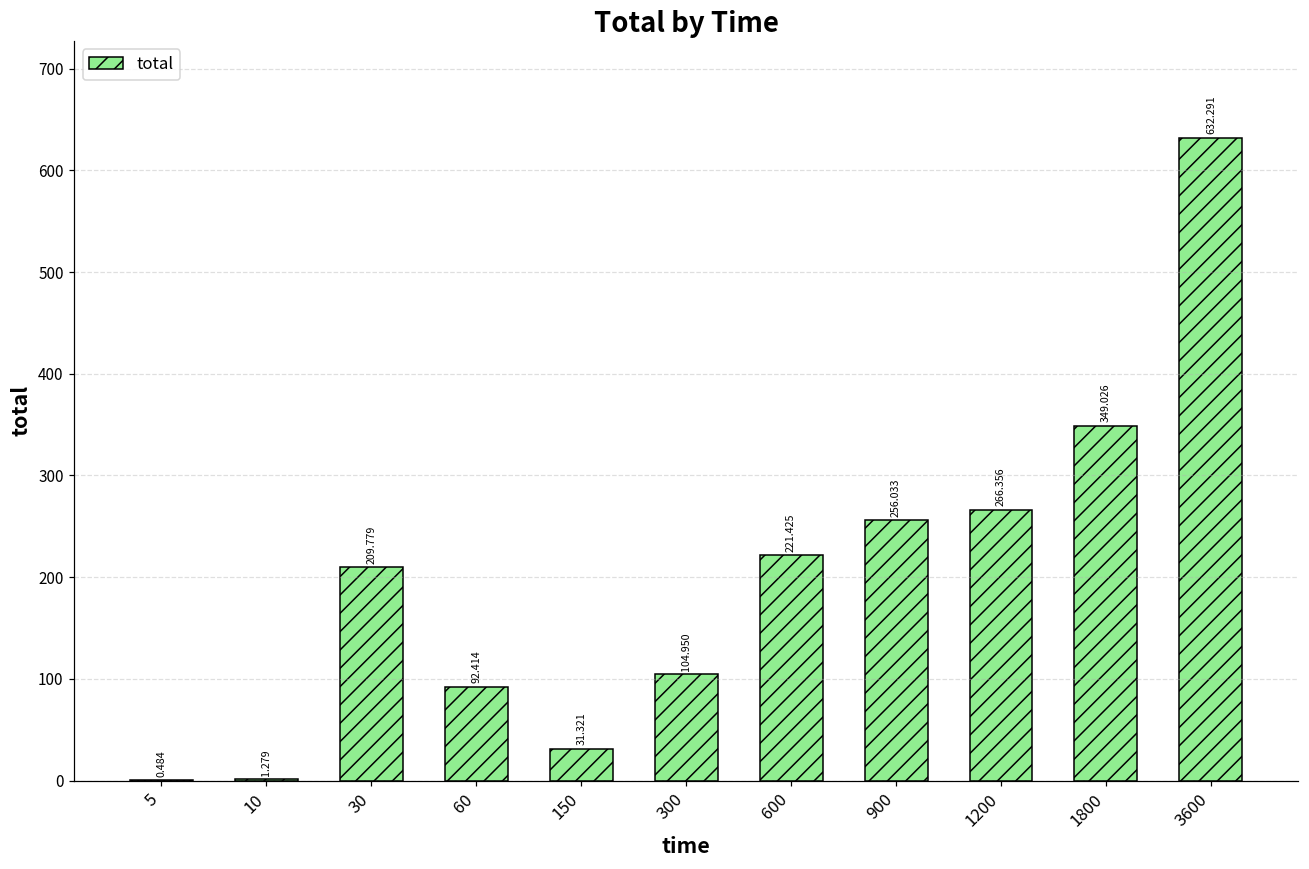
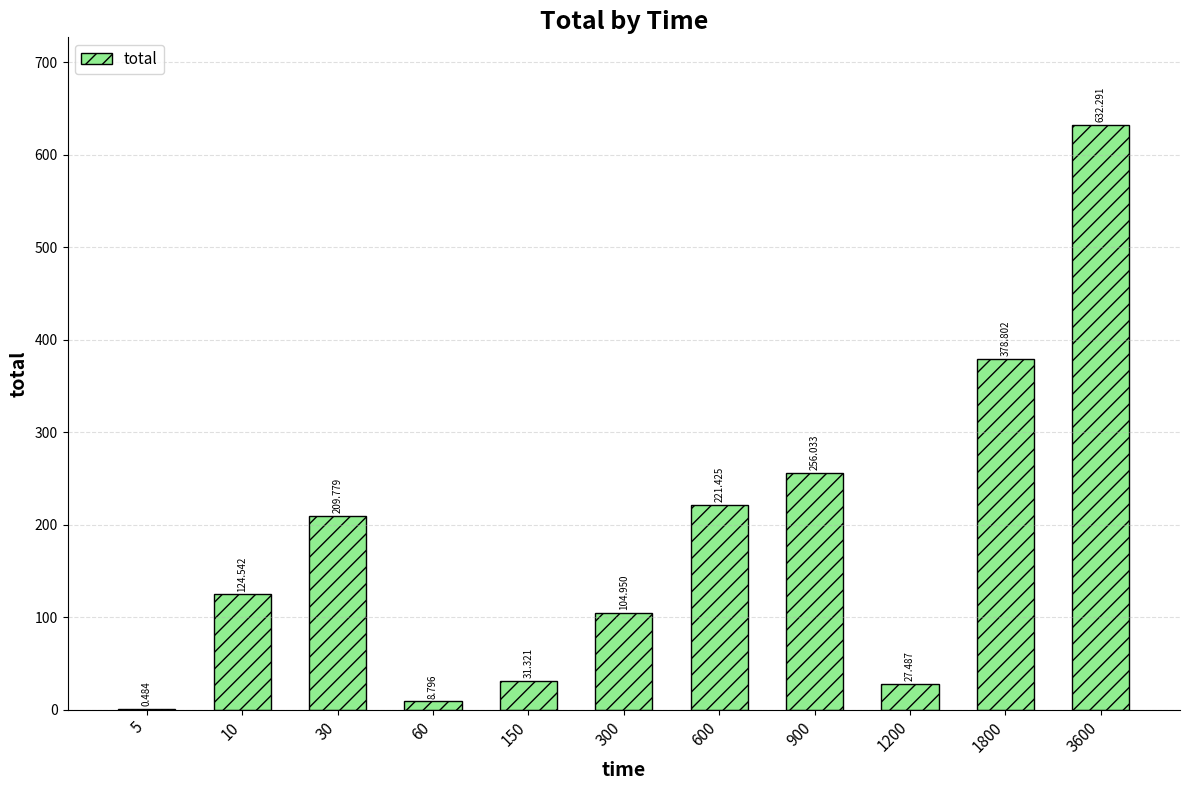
10: 1.279 -> 124.542
60: 92.414 -> 8.796
1200: 266.356 -> 27.487
1800: 349.026 -> 378.802
